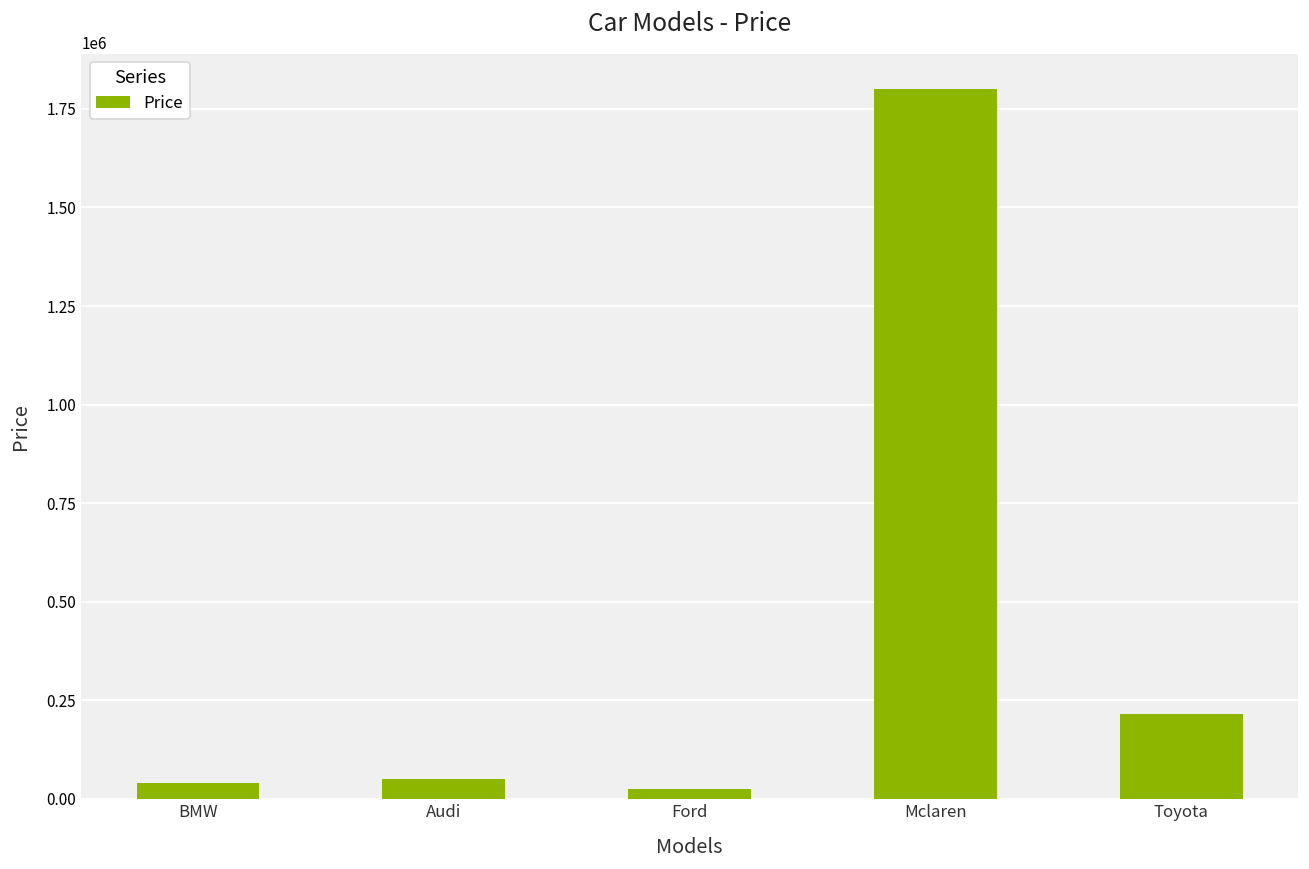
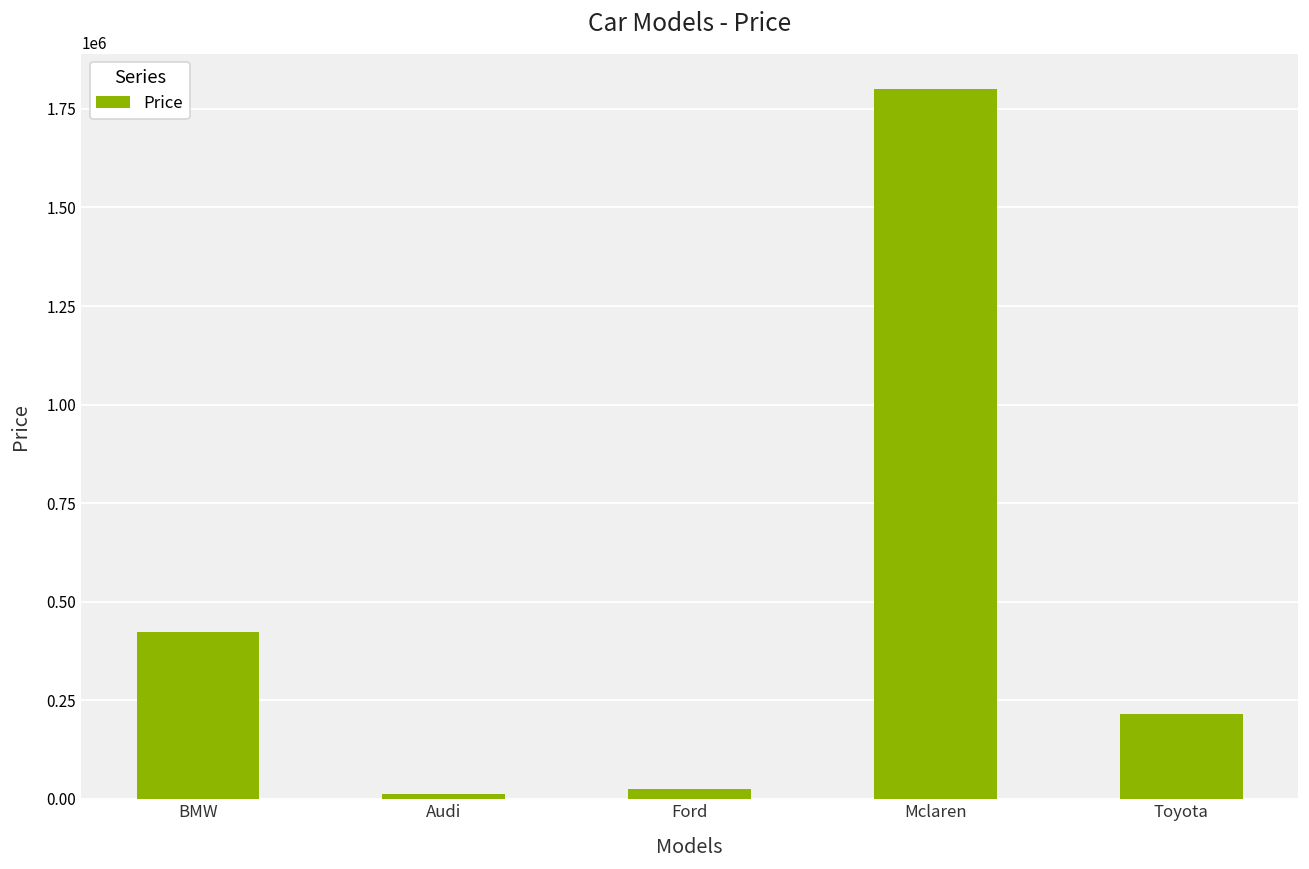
BMW: 40000 -> 420000
Audi: 50000 -> 10000
